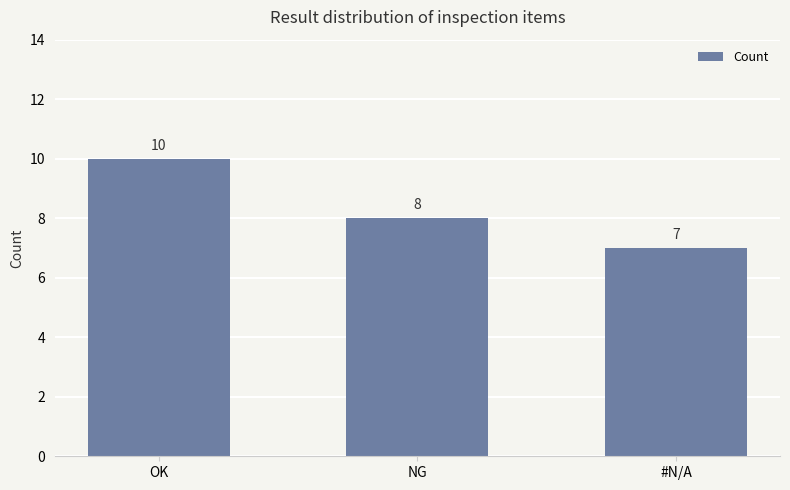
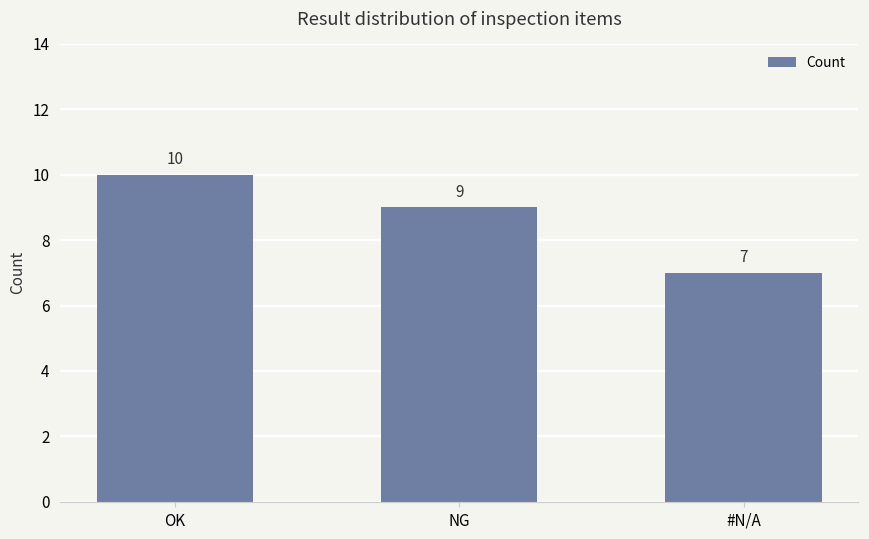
NG: 8 -> 9
